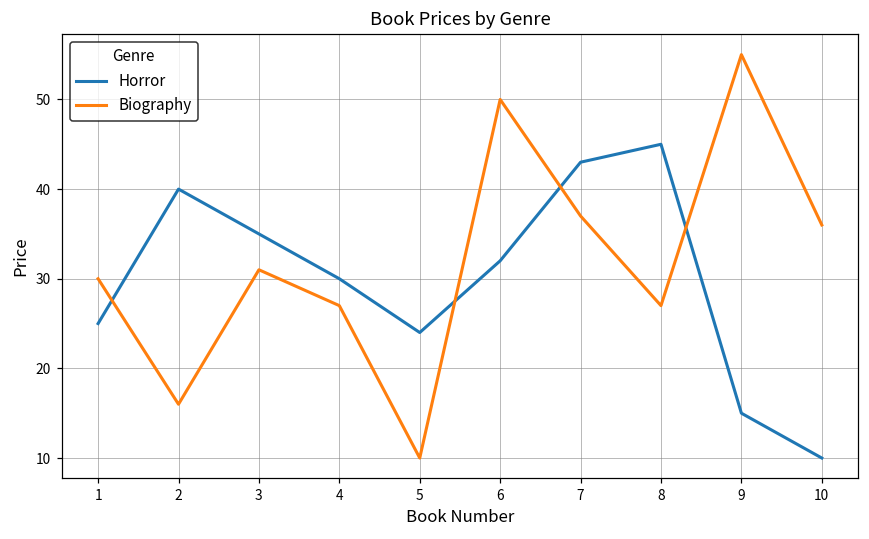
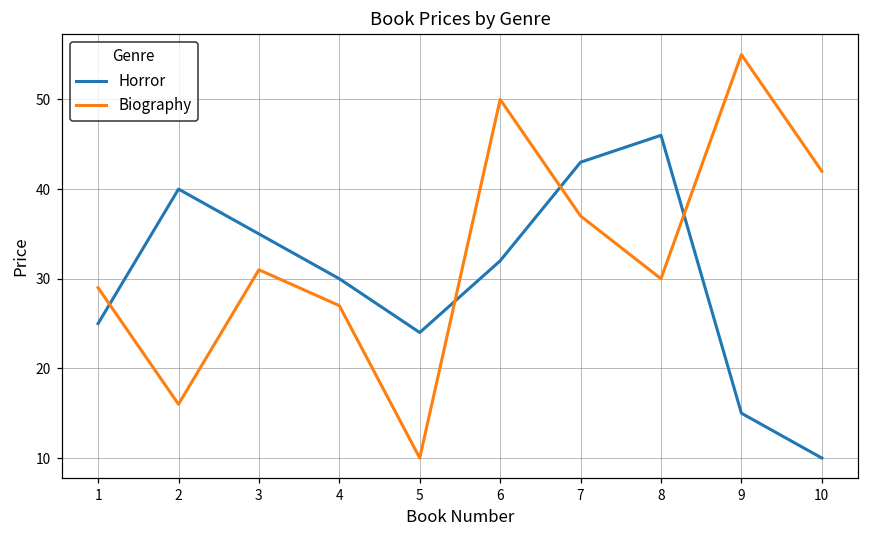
Biography, 1: 30 -> 29
Horror, 8: 45 -> 46
Biography, 8: 27 -> 30
Biography, 10: 36 -> 42
